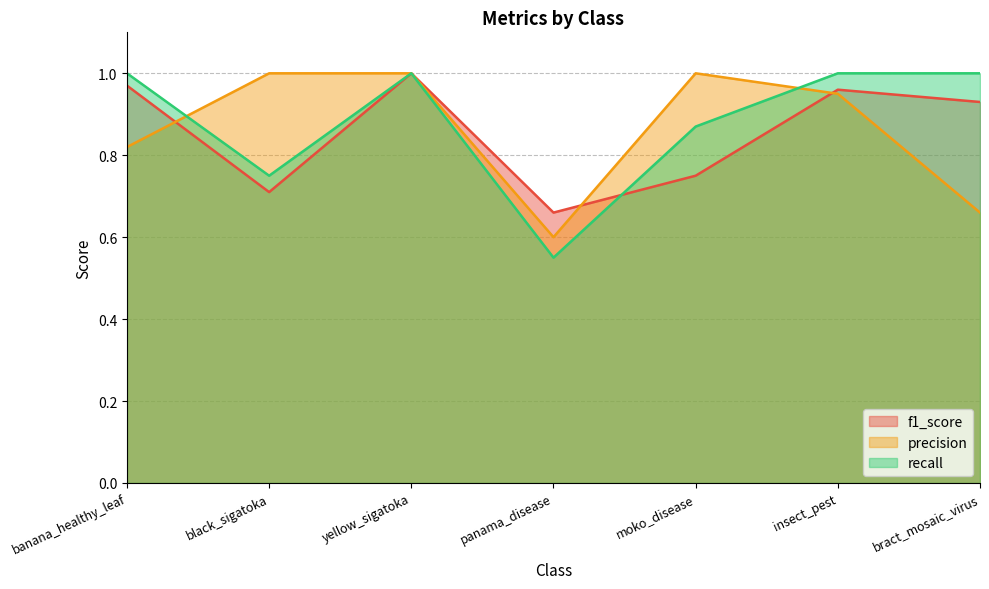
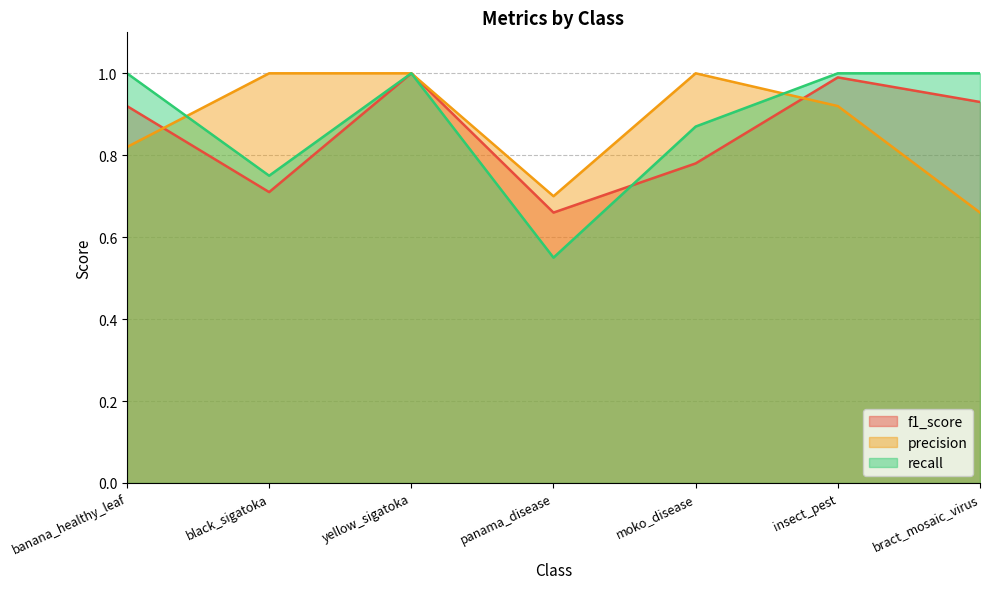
f1_score, banana_healthy_leaf: 0.97 -> 0.92
precision, panama_disease: 0.6 -> 0.7
f1_score, moko_disease: 0.75 -> 0.78
f1_score, insect_pest: 0.96 -> 0.99
precision, insect_pest: 0.95 -> 0.92
